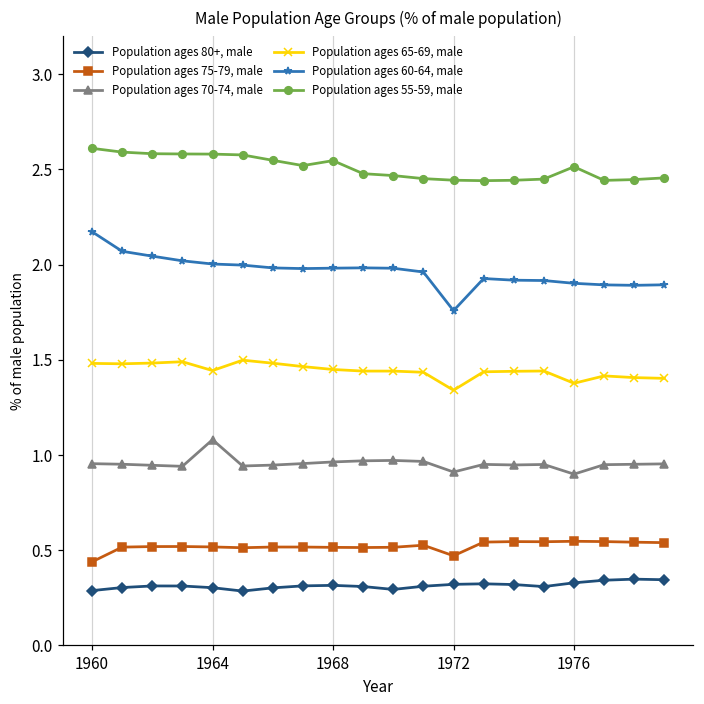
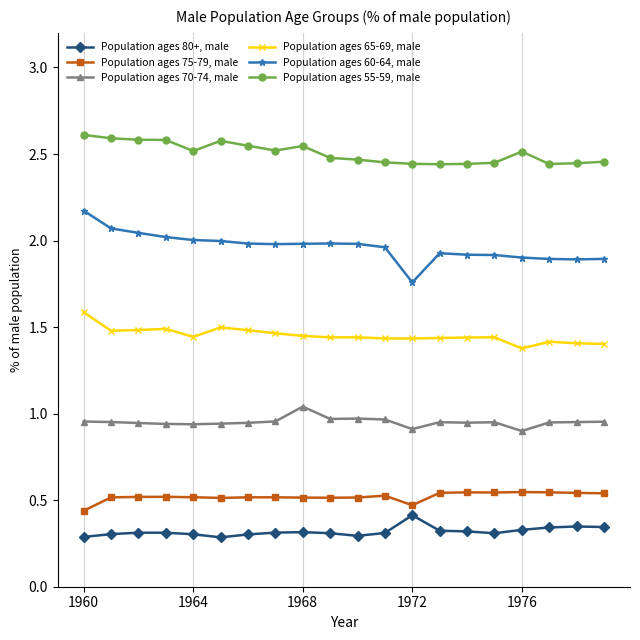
Population ages 65-69, male, 1960: 1.48 -> 1.59
Population ages 70-74, male, 1964: 1.08 -> 0.94
Population ages 55-59, male, 1964: 2.58 -> 2.52
Population ages 70-74, male, 1968: 0.96 -> 1.04
Population ages 80+, male, 1972: 0.32 -> 0.41
Population ages 65-69, male, 1972: 1.34 -> 1.43
